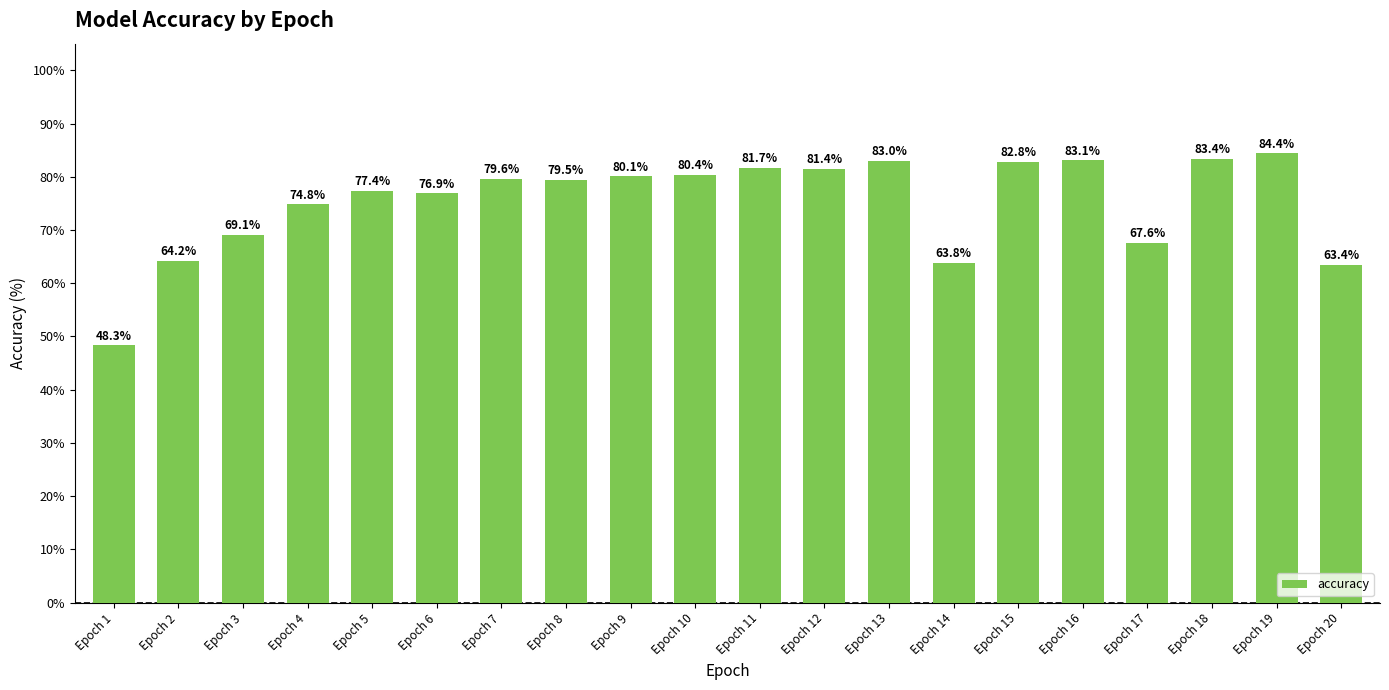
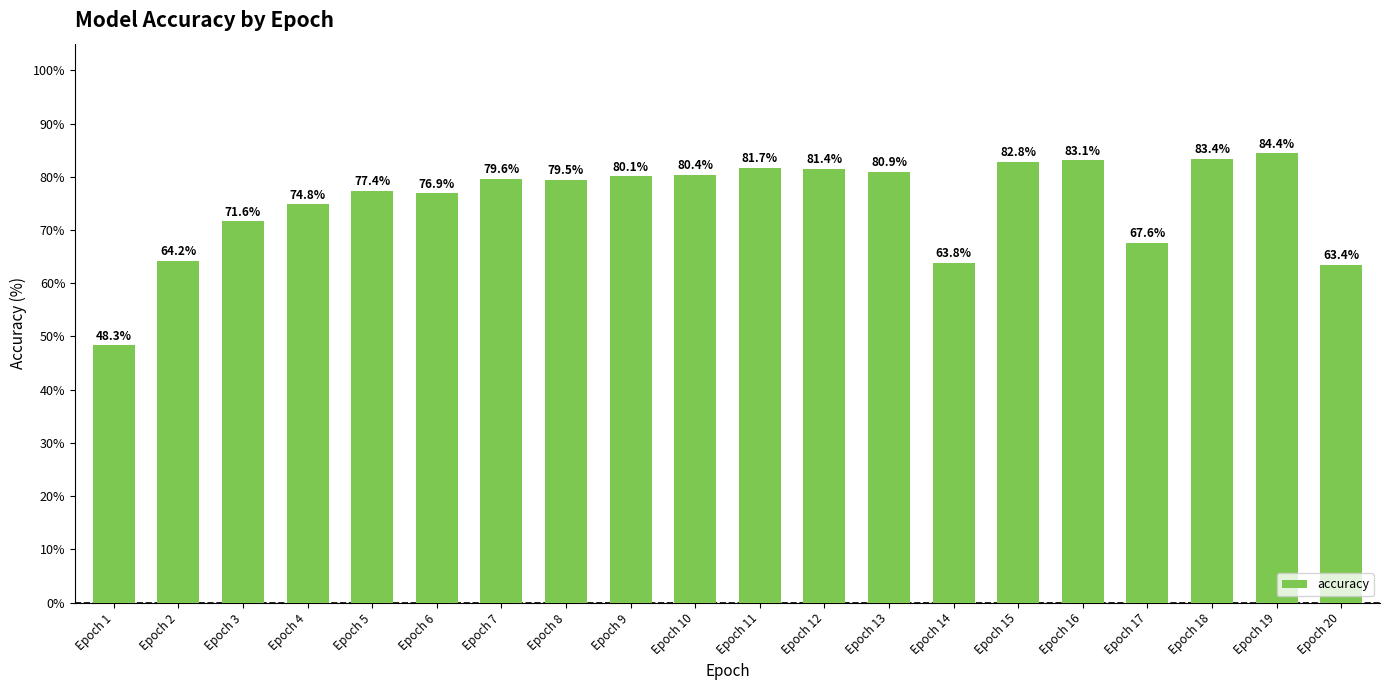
Epoch 3: 69.1% -> 71.6%
Epoch 13: 83.0% -> 80.9%
